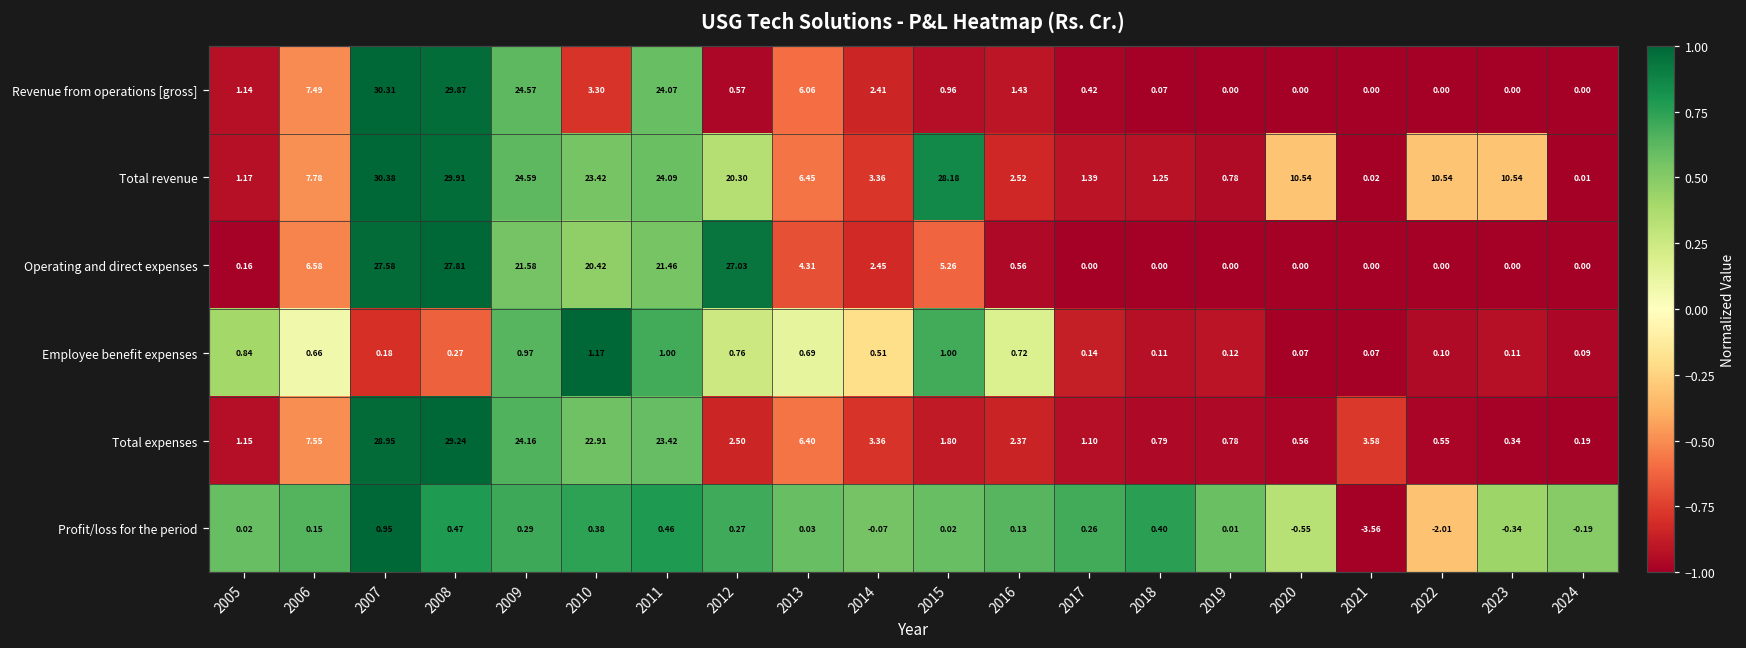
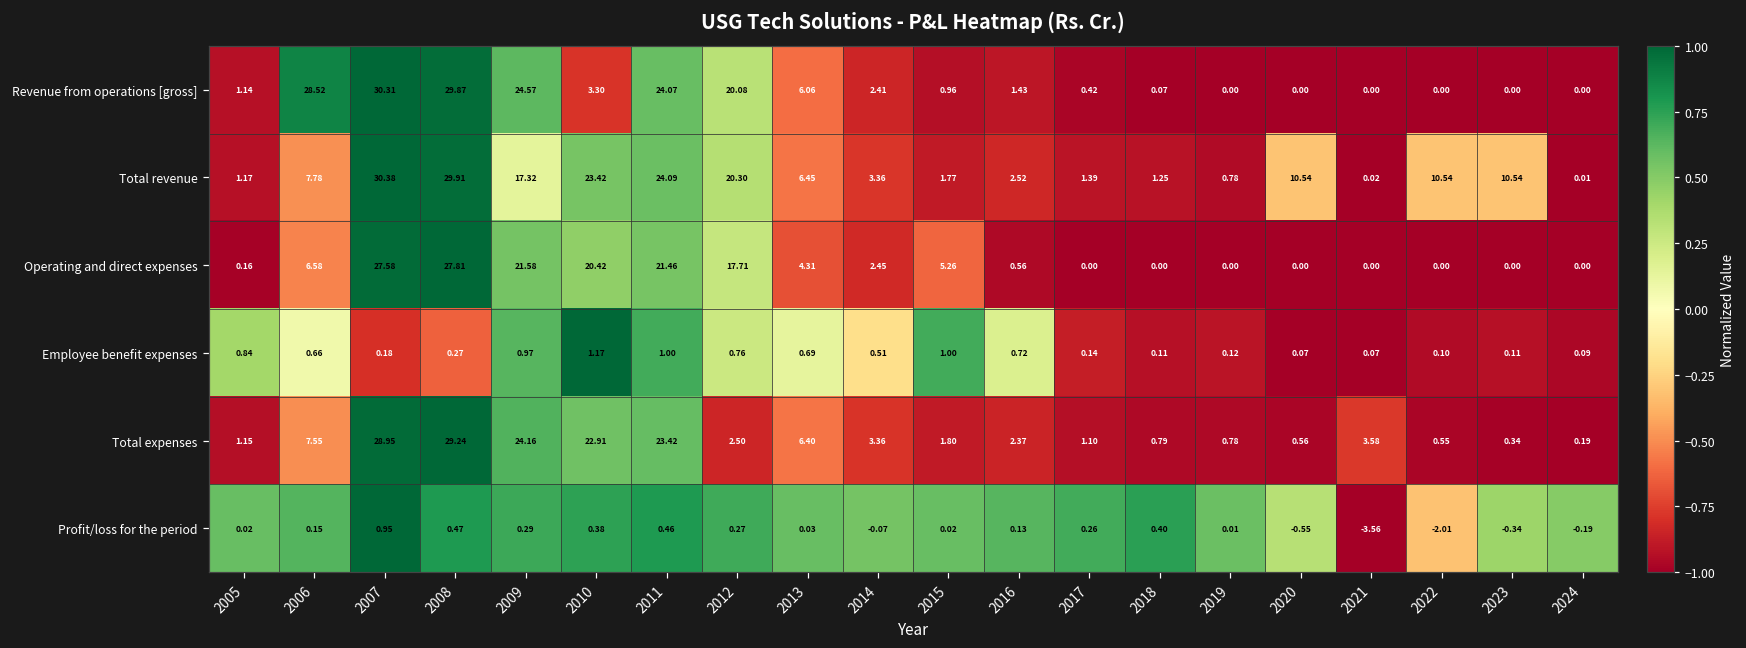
Revenue from operations [gross], 2006: 7.49 -> 28.52
Revenue from operations [gross], 2012: 0.57 -> 20.08
Total revenue, 2009: 24.59 -> 17.32
Total revenue, 2015: 28.18 -> 1.77
Operating and direct expenses, 2012: 27.03 -> 17.71
